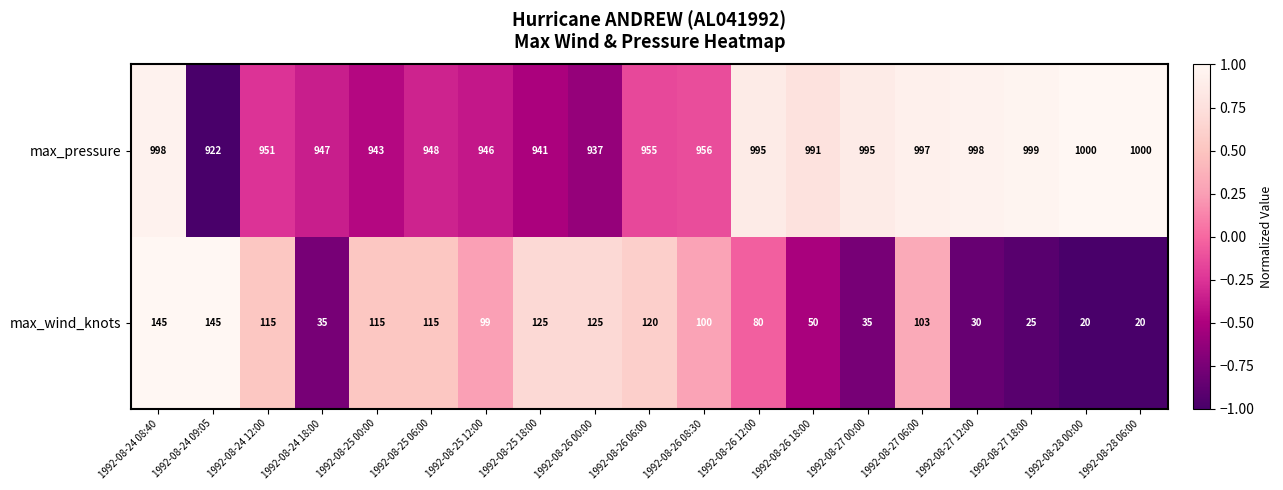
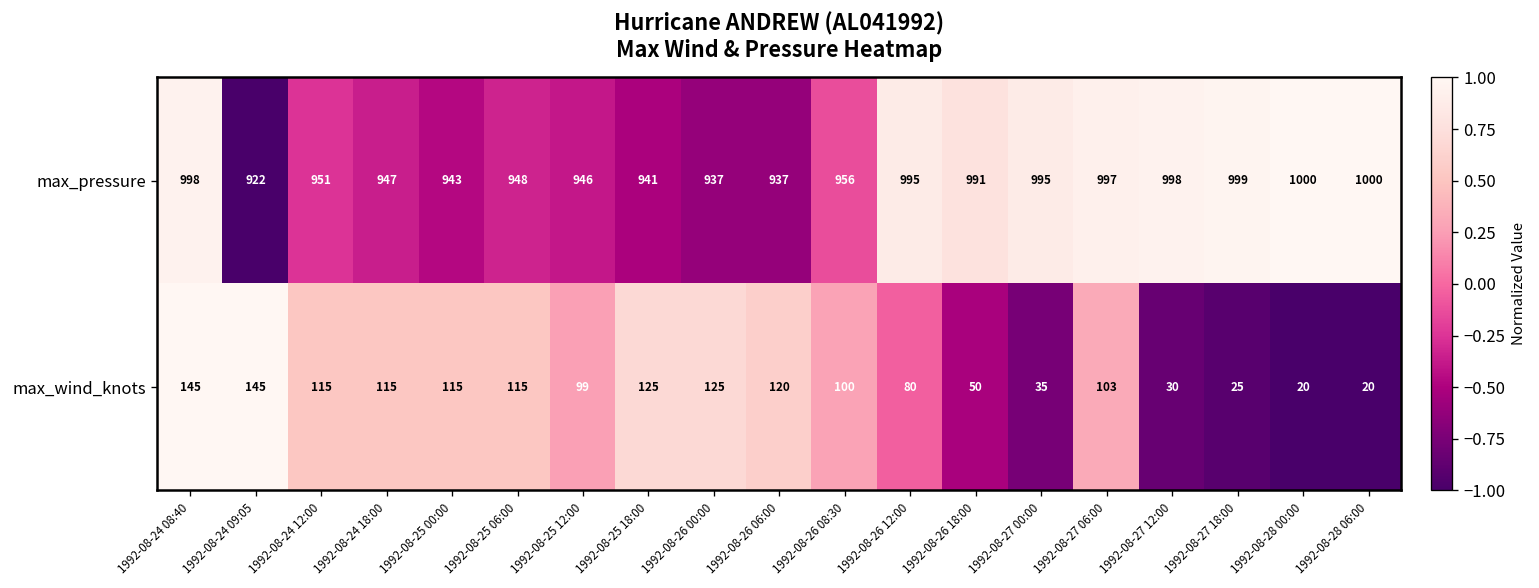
max_pressure, 1992-08-26 06:00: 955 -> 937
max_wind_knots, 1992-08-24 18:00: 35 -> 115
